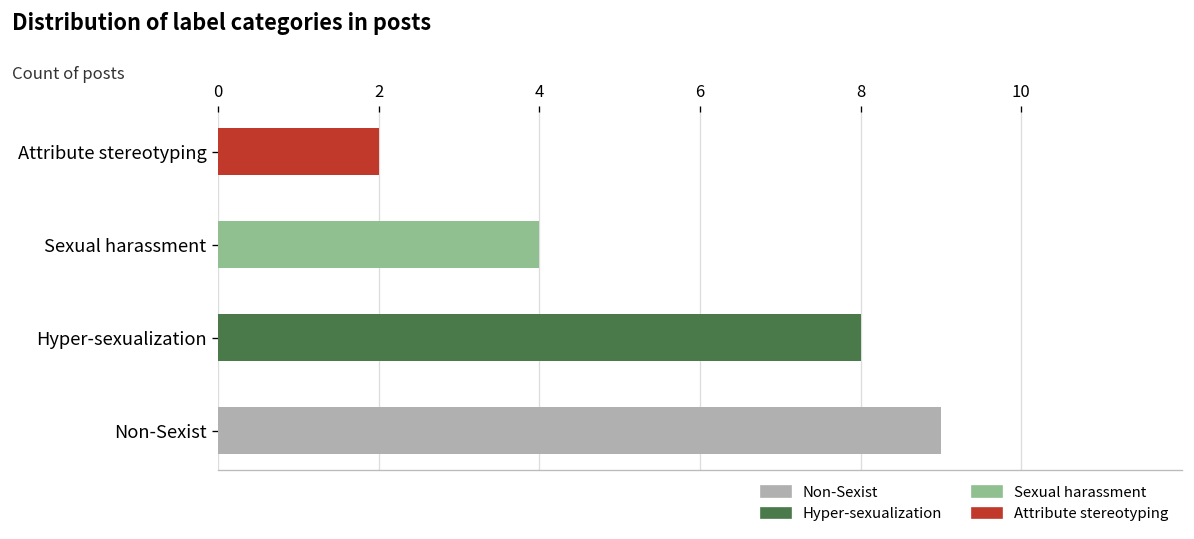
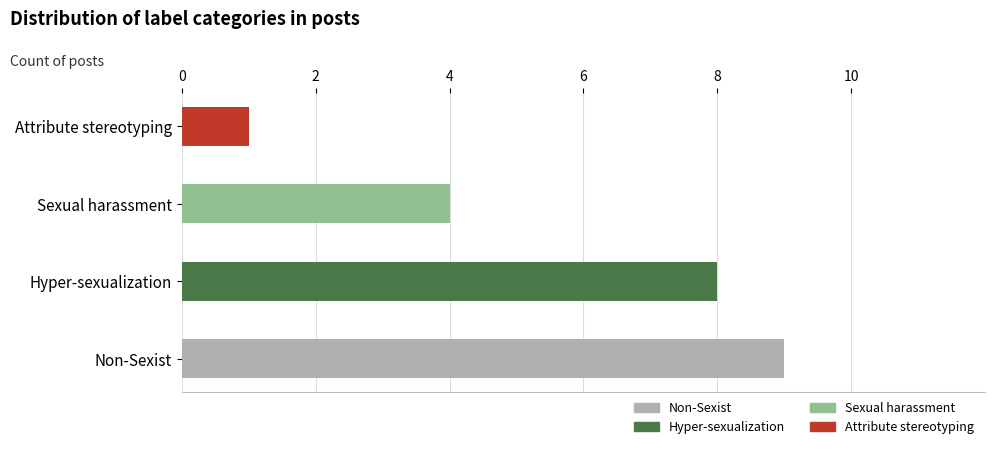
Attribute stereotyping: 2 -> 1
